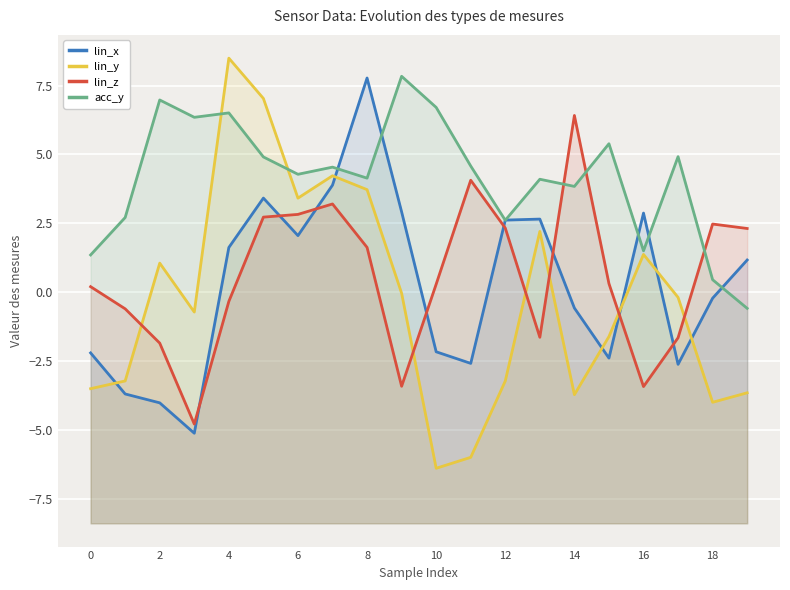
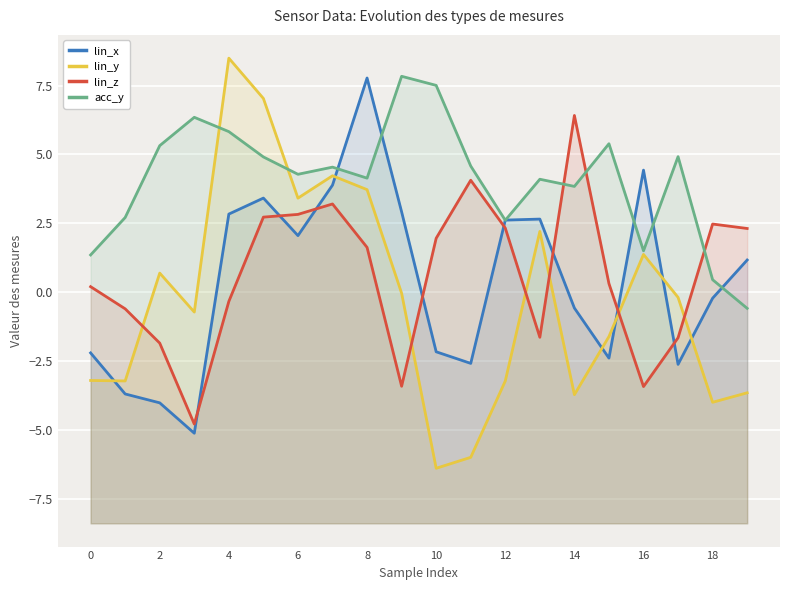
lin_y, 0: -3.5 -> -3.2
lin_y, 2: 1.1 -> 0.7
acc_y, 2: 7.0 -> 5.3
lin_x, 4: 1.6 -> 2.8
acc_y, 4: 6.5 -> 5.8
lin_z, 10: 0.3 -> 2.0
acc_y, 10: 6.7 -> 7.5
lin_x, 16: 2.9 -> 4.4
